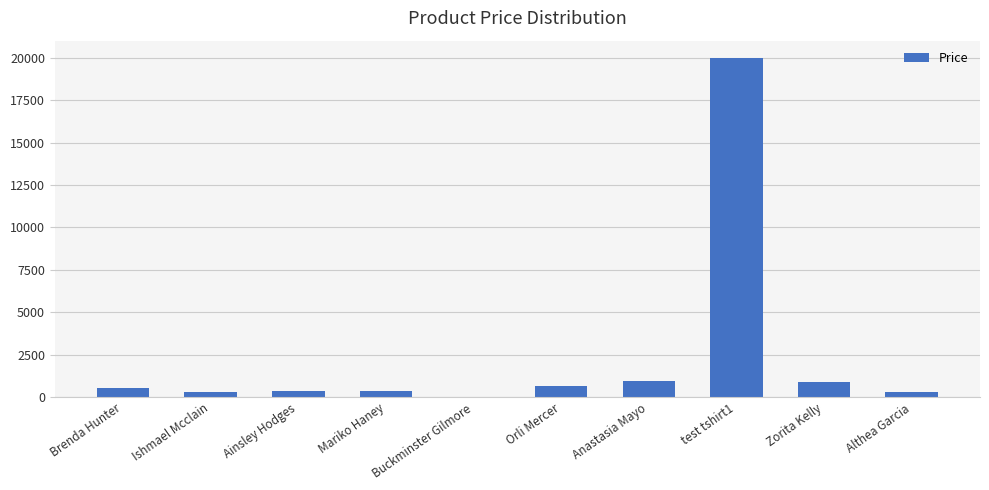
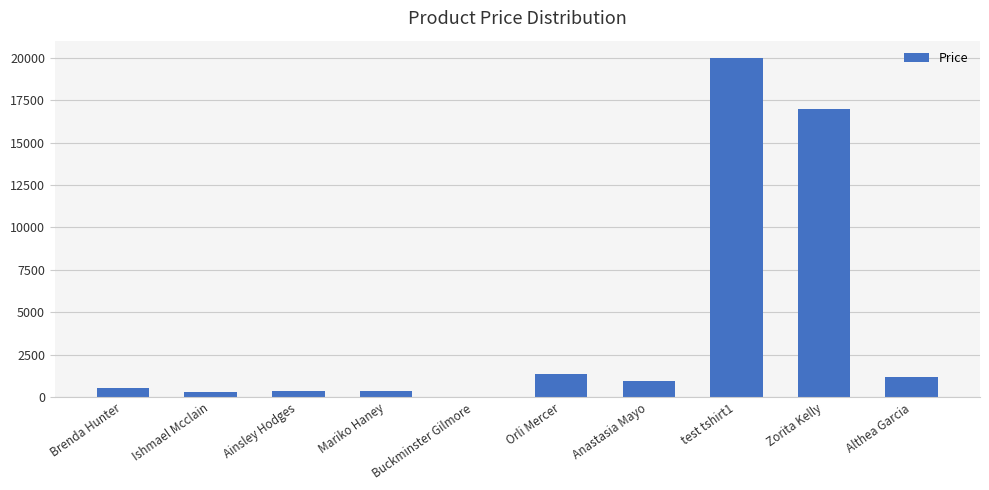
Orli Mercer: 600 -> 1400
Zorita Kelly: 900 -> 17000
Althea Garcia: 300 -> 1200
